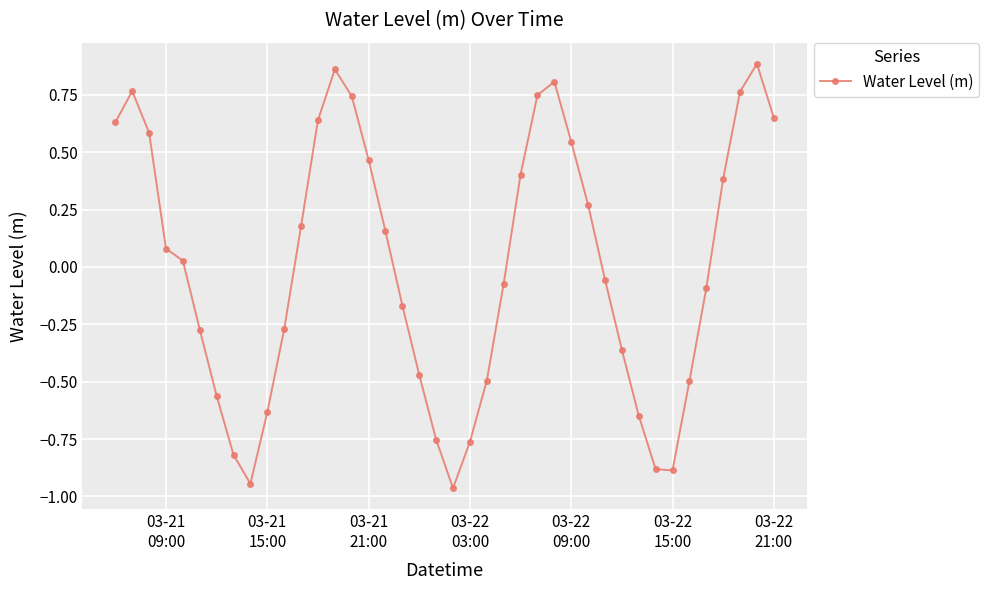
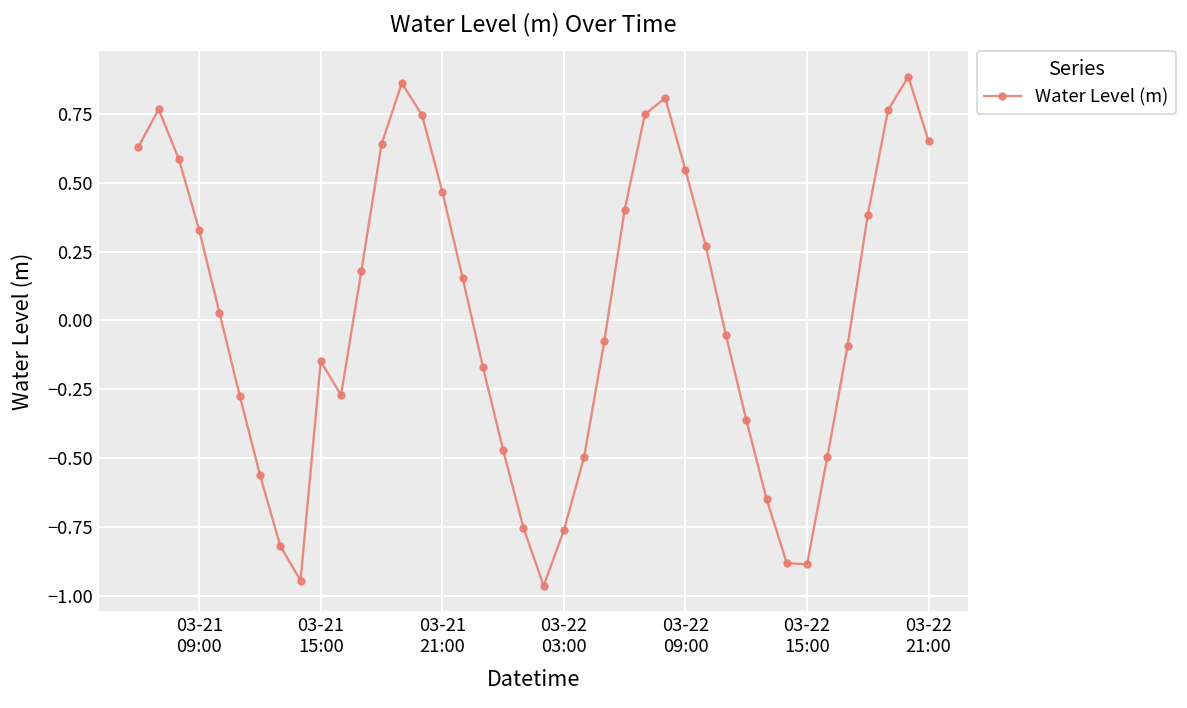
03-21 09:00: 0.08 -> 0.33
03-21 15:00: -0.63 -> -0.15
